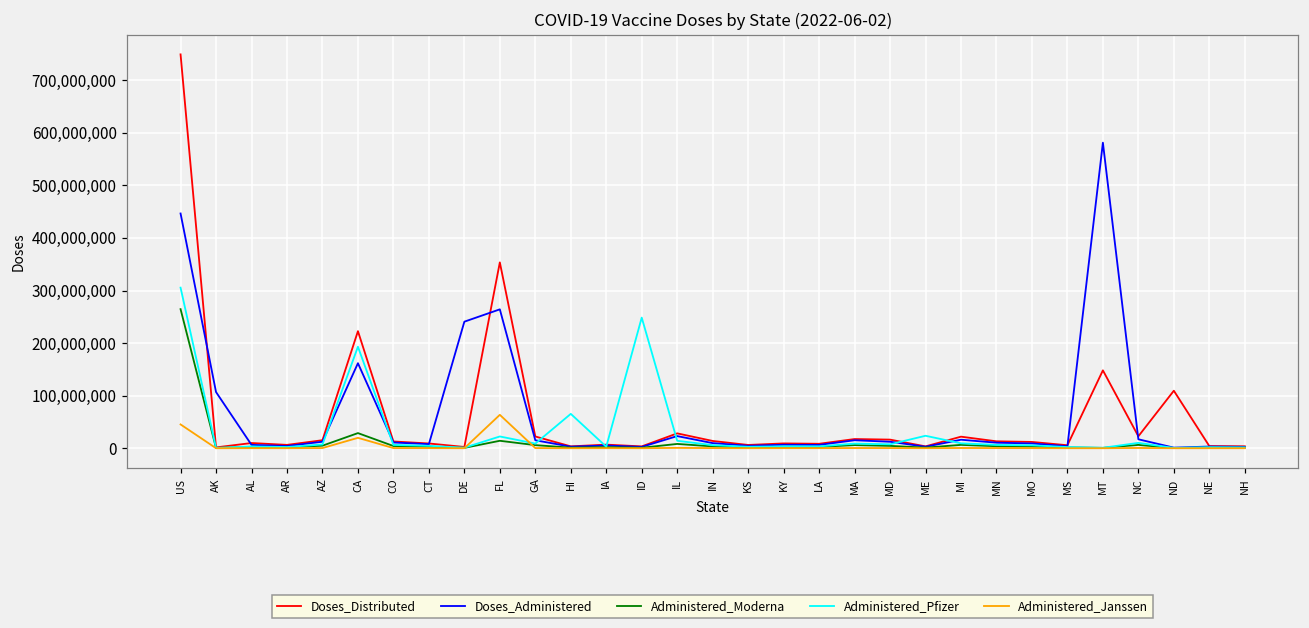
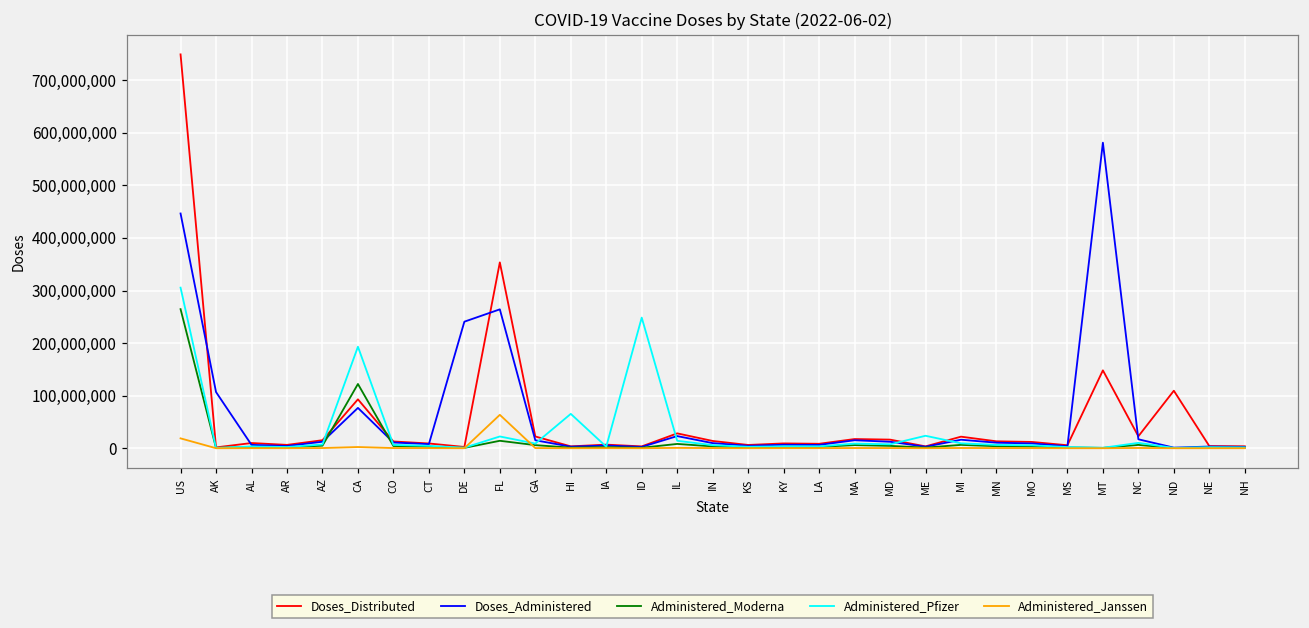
Administered_Janssen, US: 50,000,000 -> 20,000,000
Doses_Distributed, CA: 220,000,000 -> 90,000,000
Doses_Administered, CA: 160,000,000 -> 80,000,000
Administered_Moderna, CA: 30,000,000 -> 120,000,000
Administered_Janssen, CA: 20,000,000 -> 0
